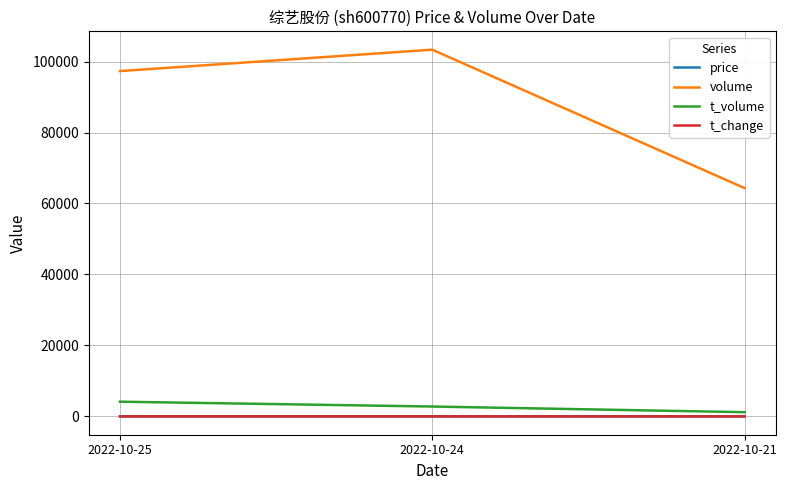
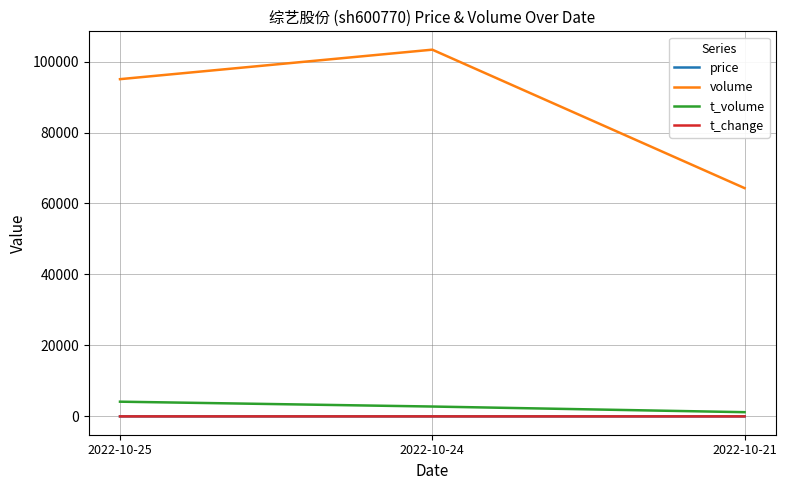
volume, 2022-10-25: 97000 -> 95000
